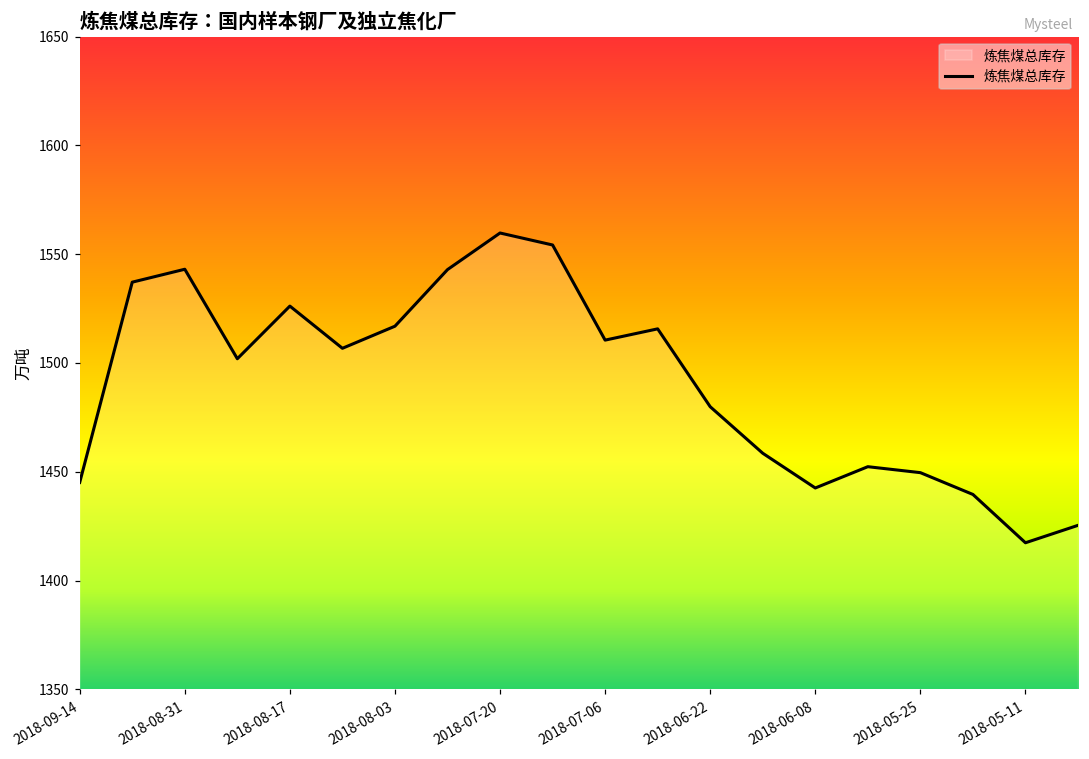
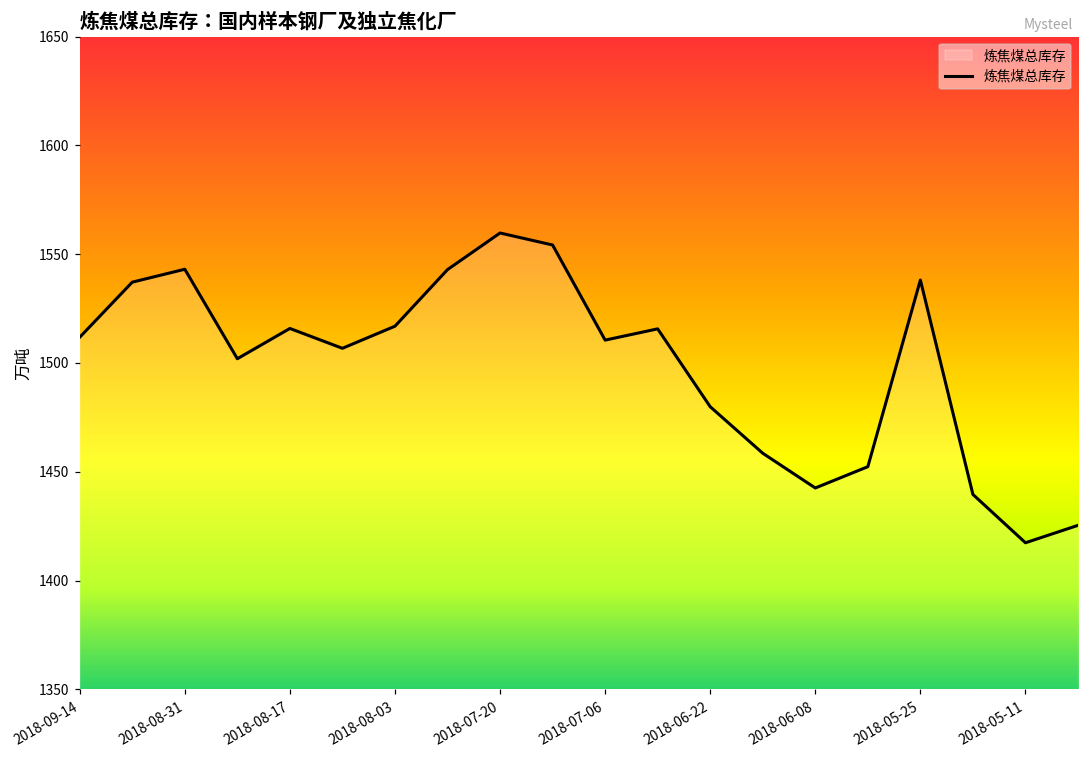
2018-09-14: 1445 -> 1512
2018-08-17: 1526 -> 1516
2018-05-25: 1450 -> 1538
